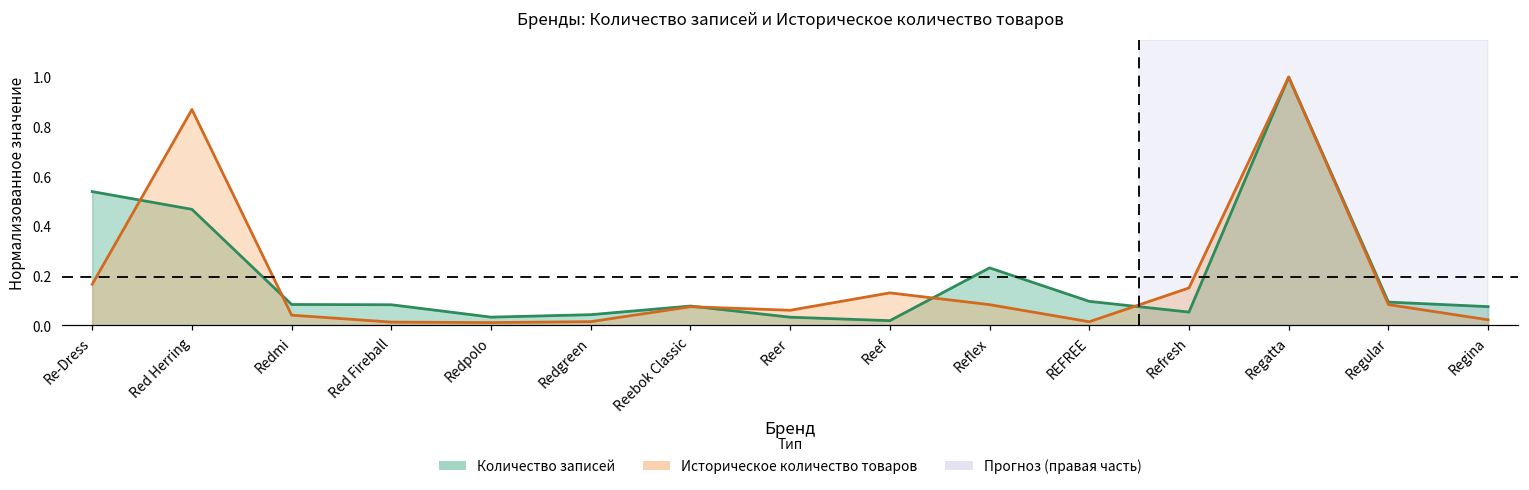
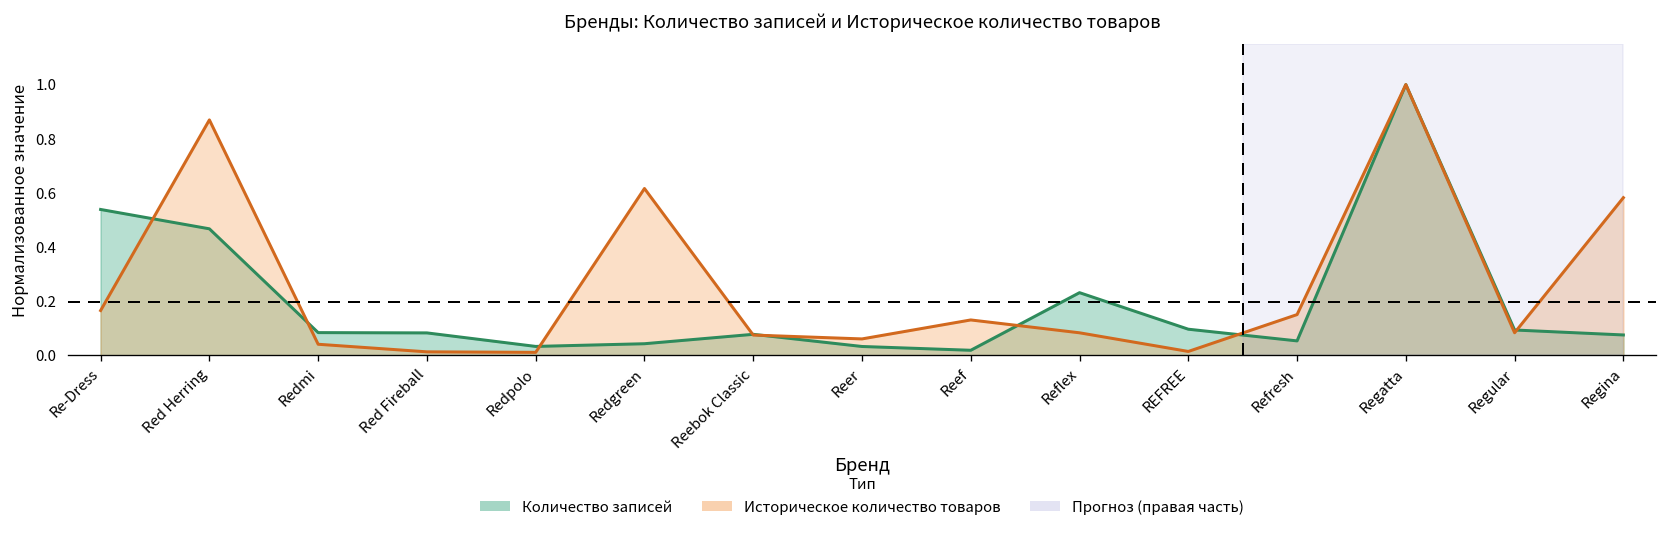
Историческое количество товаров, Redgreen: 0.02 -> 0.62
Историческое количество товаров, Regina: 0.02 -> 0.58
